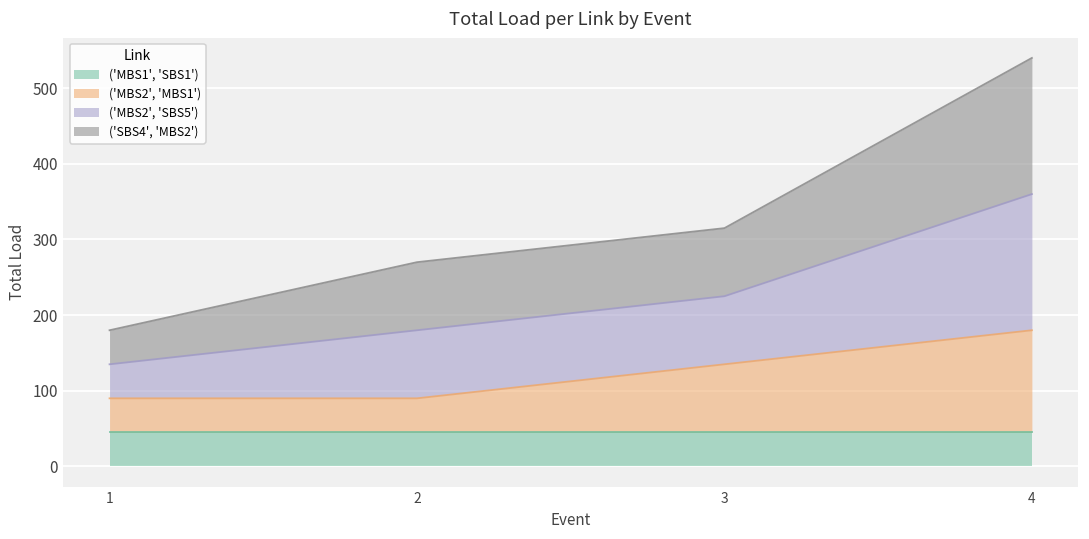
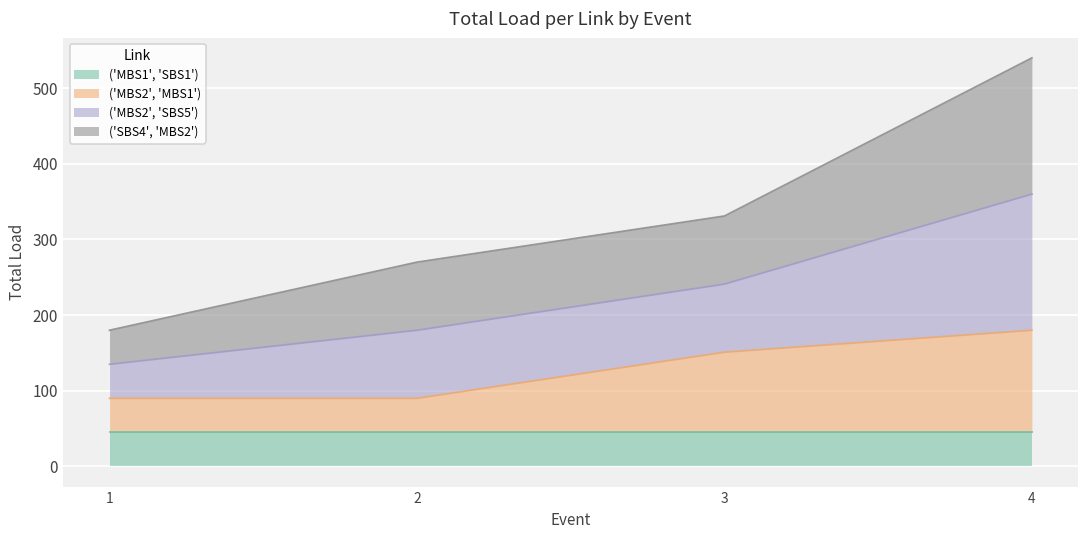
('MBS2', 'MBS1'), 3: 140 -> 150
